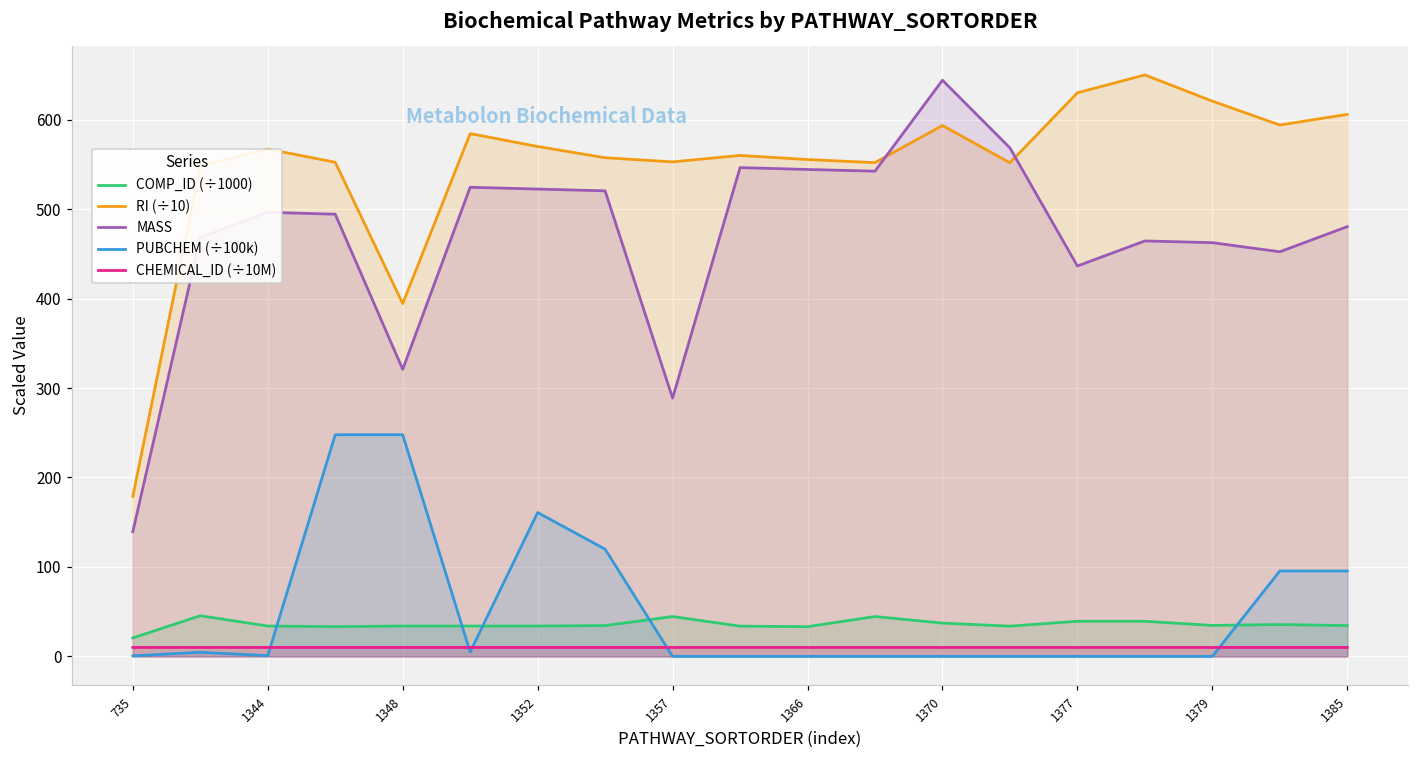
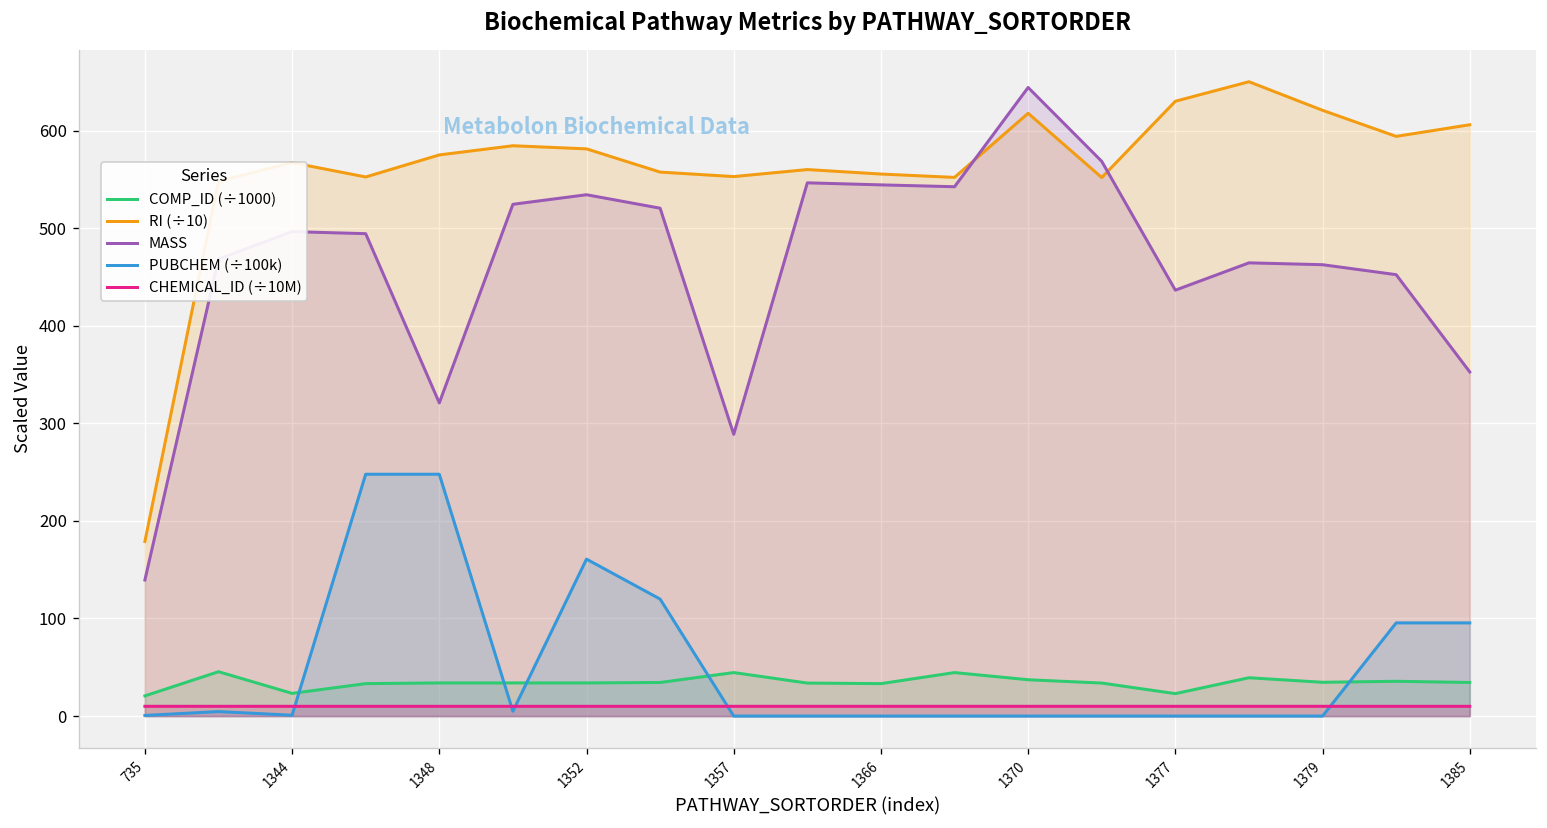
COMP_ID (÷1000), 1344: 30 -> 20
RI (÷10), 1348: 390 -> 580
RI (÷10), 1352: 570 -> 580
MASS, 1352: 520 -> 530
RI (÷10), 1370: 590 -> 620
COMP_ID (÷1000), 1377: 40 -> 20
MASS, 1385: 480 -> 350
